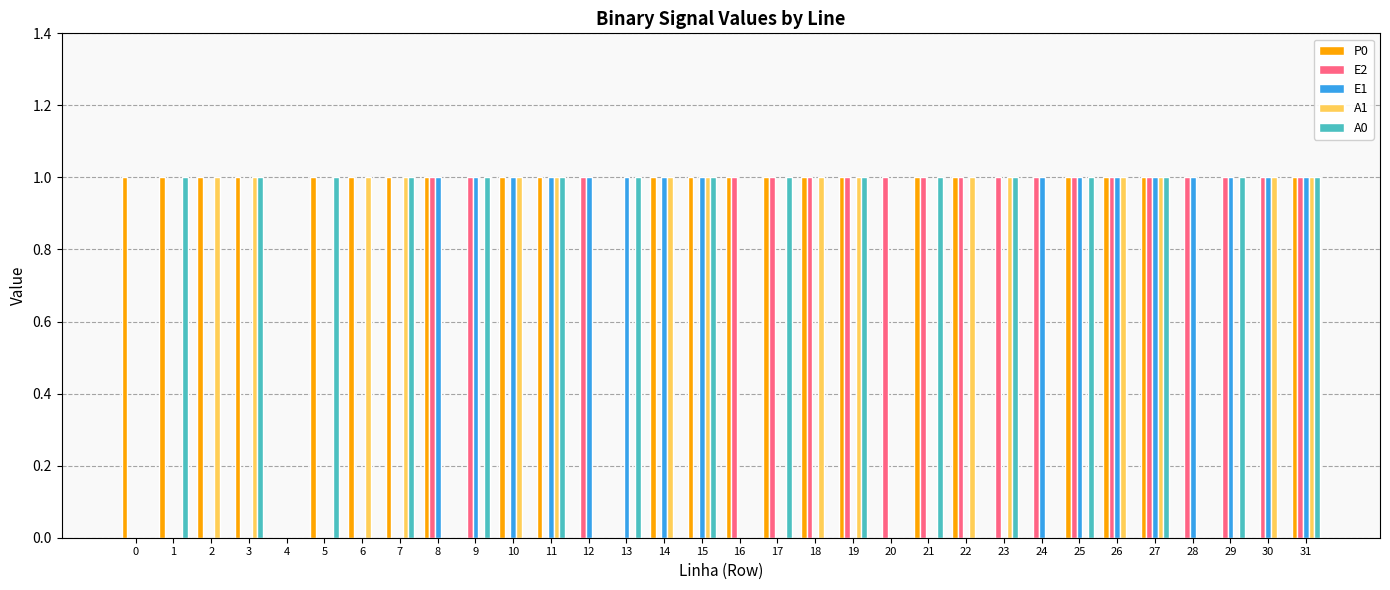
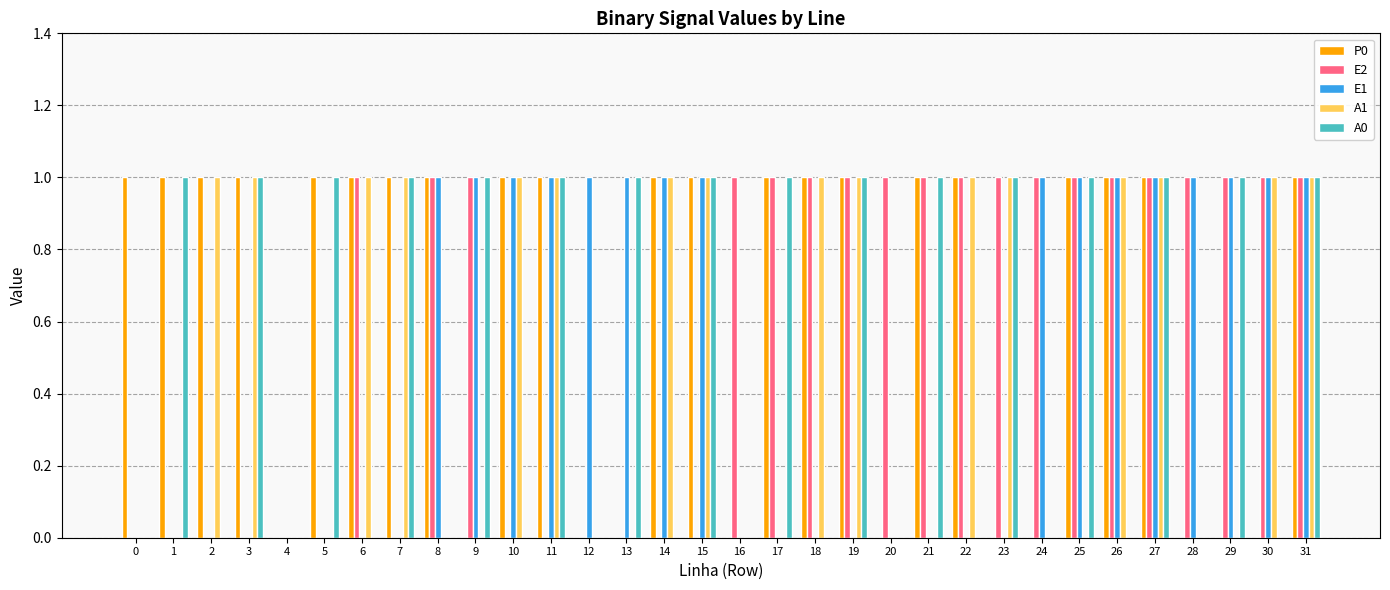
E2, 6: 0 -> 1
E2, 12: 1 -> 0
P0, 16: 1 -> 0
